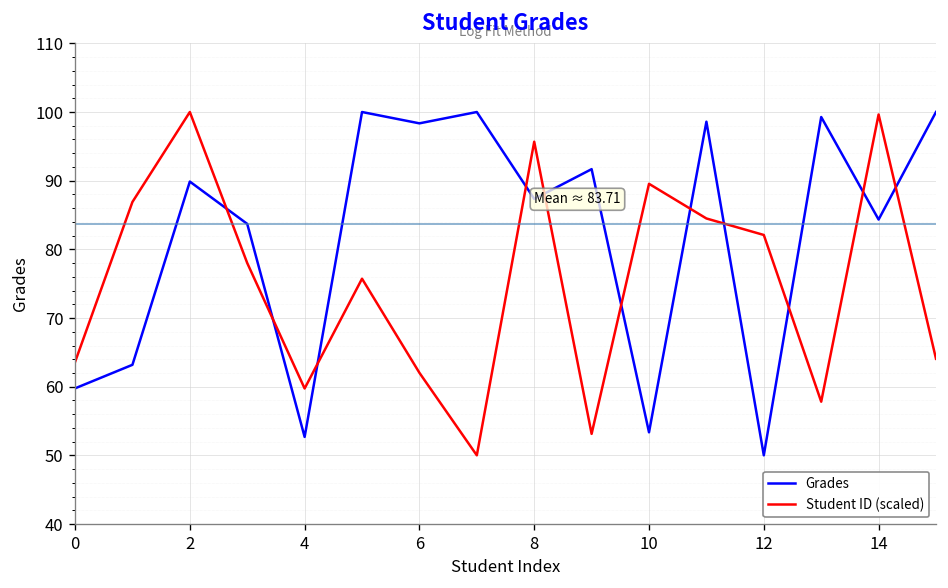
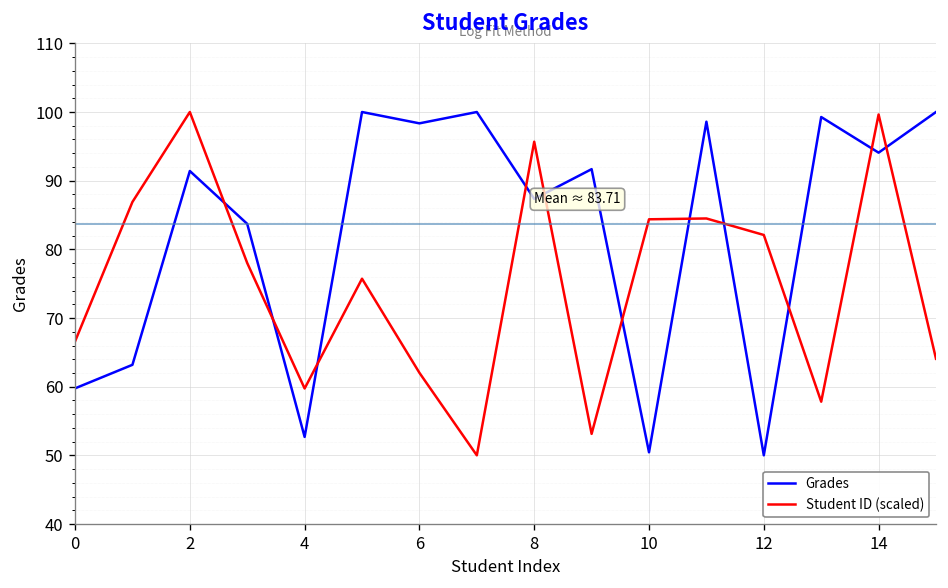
Student ID (scaled), 0: 64 -> 67
Grades, 2: 90 -> 91
Grades, 10: 53 -> 50
Student ID (scaled), 10: 90 -> 84
Grades, 14: 84 -> 94
